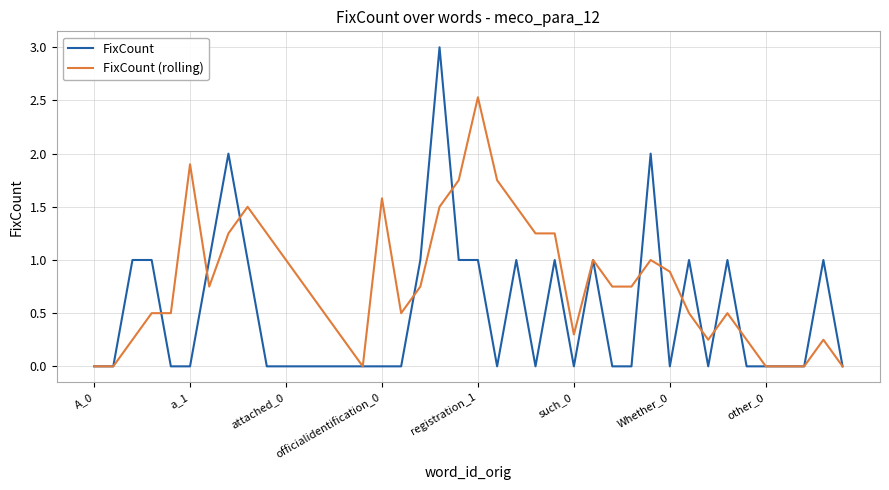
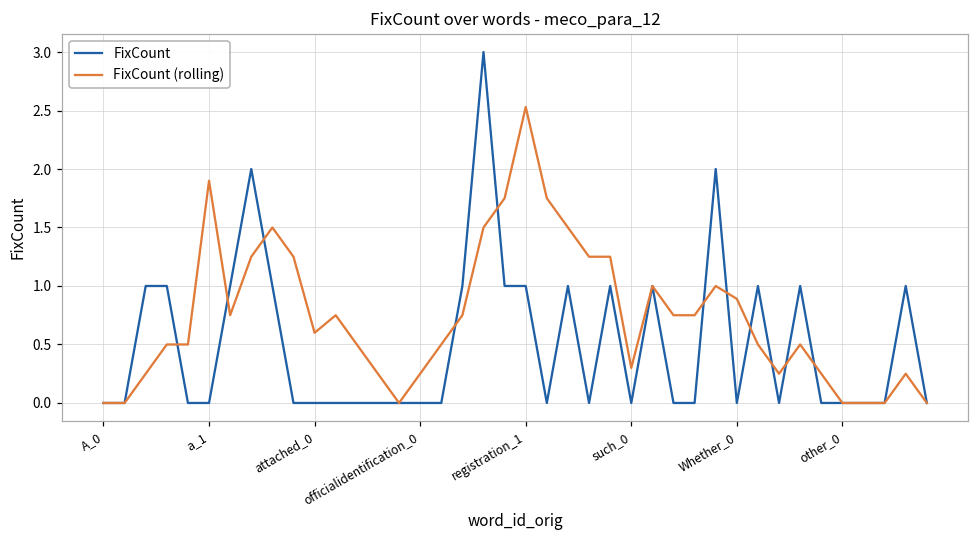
FixCount (rolling), attached_0: 1.0 -> 0.6
FixCount (rolling), officialidentification_0: 1.58 -> 0.25
